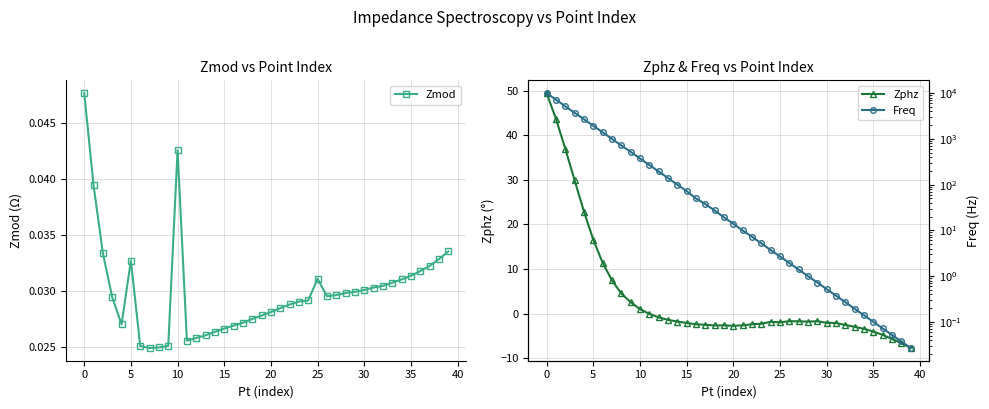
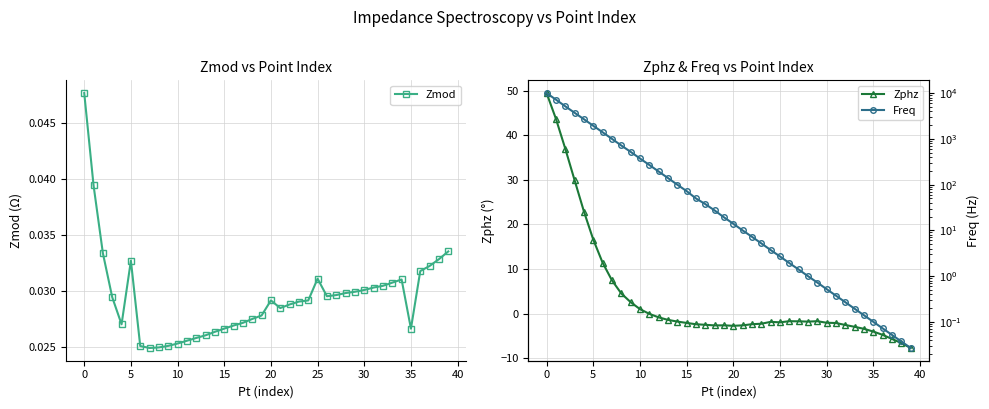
Zmod vs Point Index, 10: 0.0426 -> 0.0253
Zmod vs Point Index, 20: 0.0281 -> 0.0292
Zmod vs Point Index, 35: 0.0314 -> 0.0266
